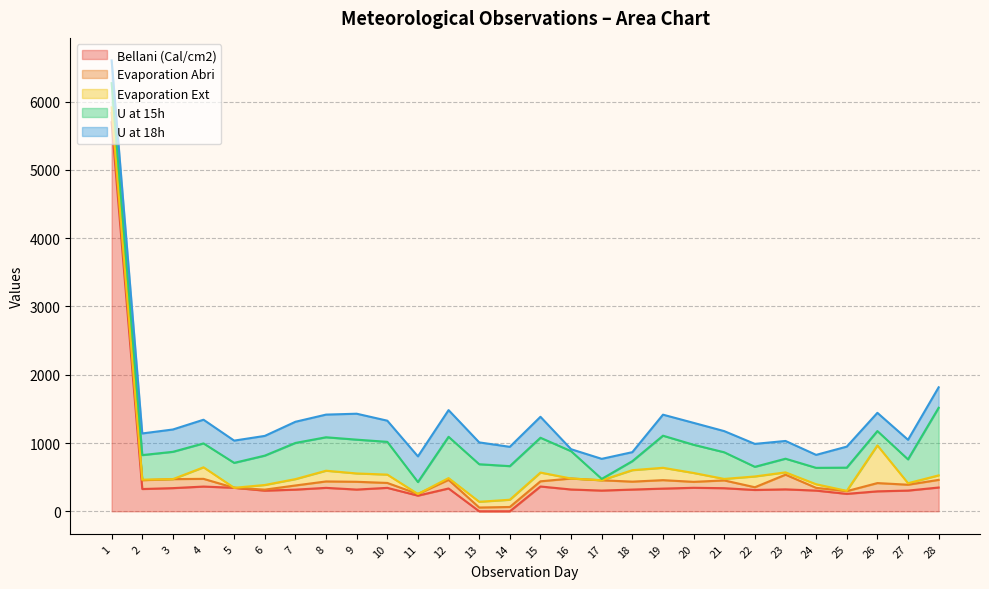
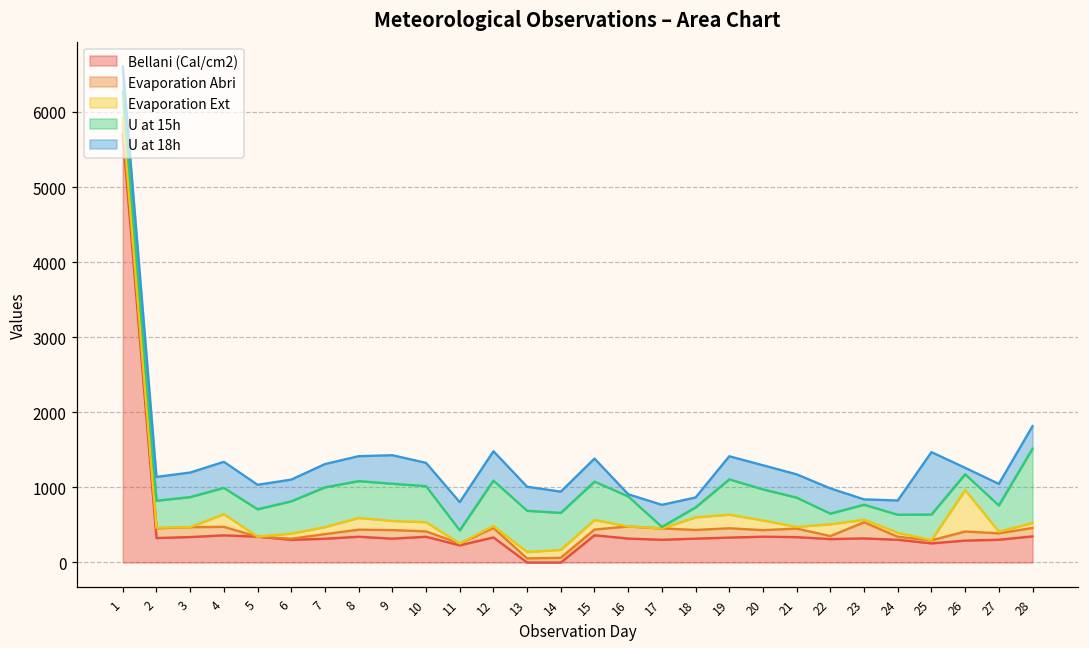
U at 18h, 23: 300 -> 100
U at 18h, 25: 300 -> 800
U at 18h, 26: 300 -> 100
